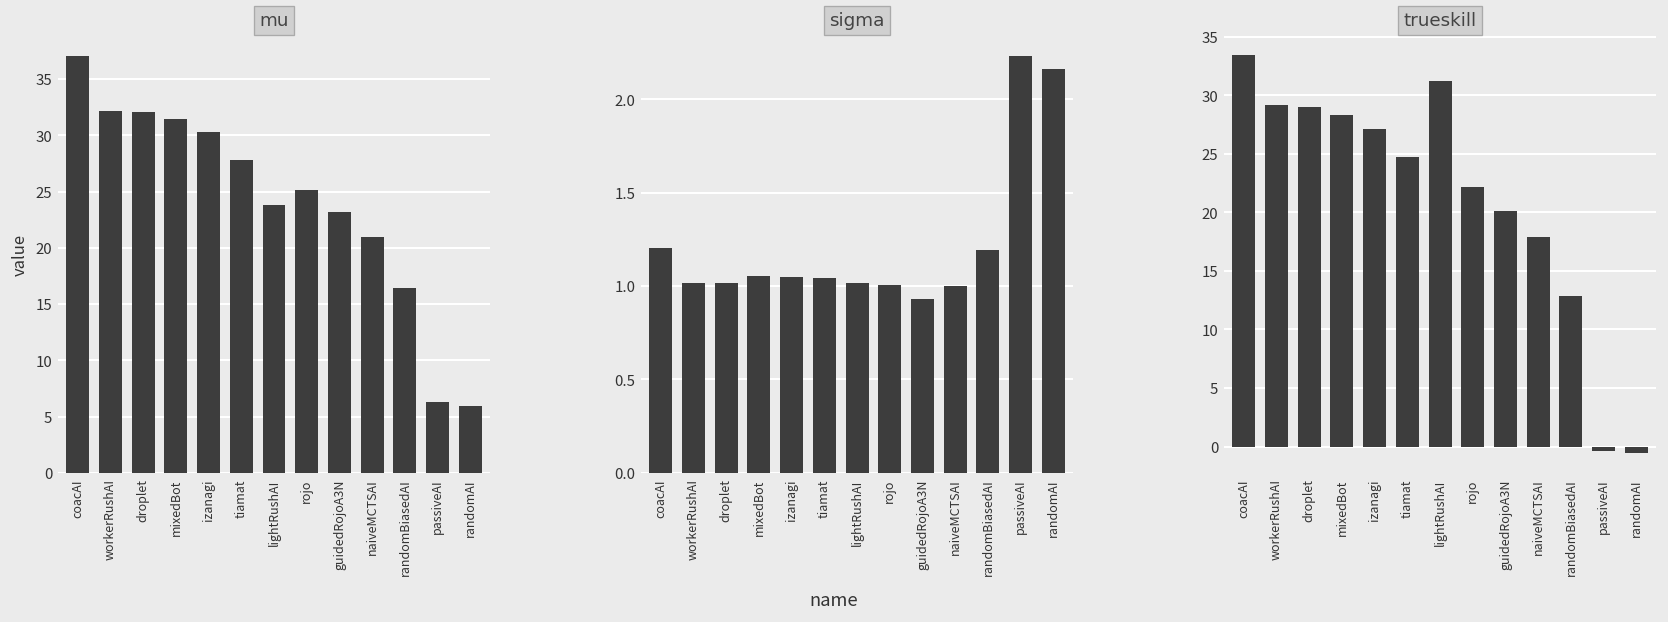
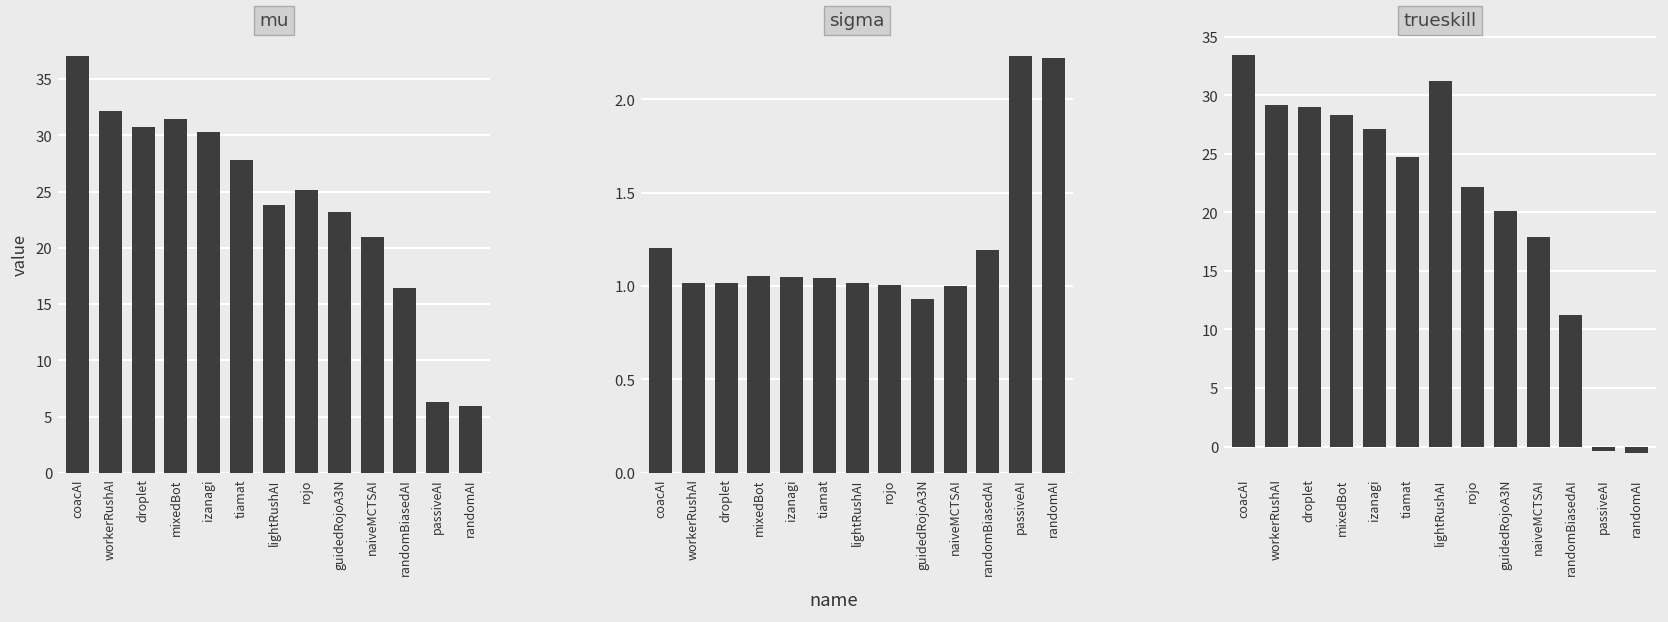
mu, droplet: 32 -> 31
sigma, randomAI: 2.16 -> 2.22
trueskill, randomBiasedAI: 13 -> 11
